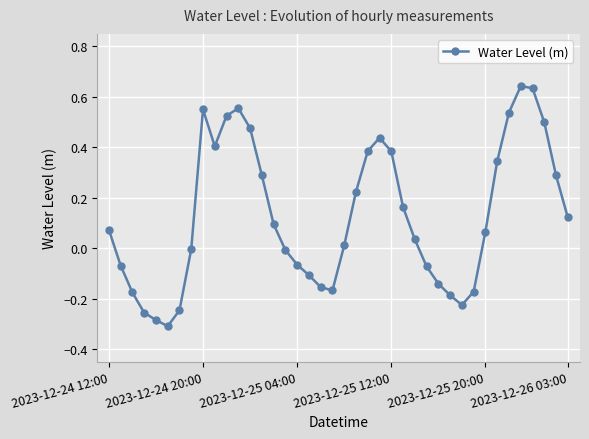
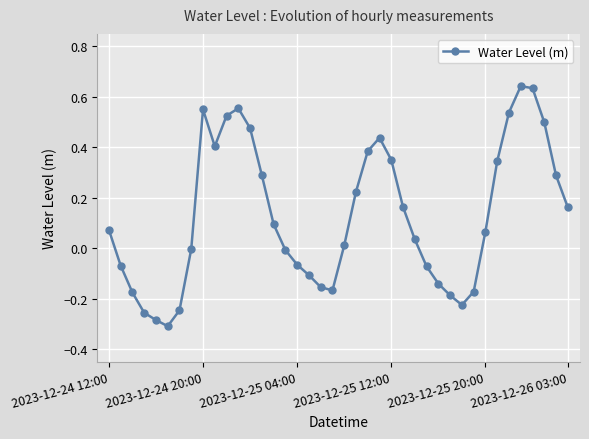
2023-12-25 12:00: 0.38 -> 0.35
2023-12-26 03:00: 0.12 -> 0.16
